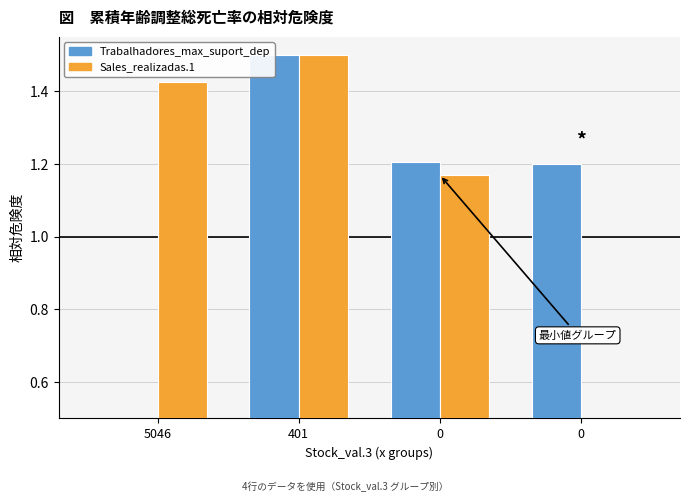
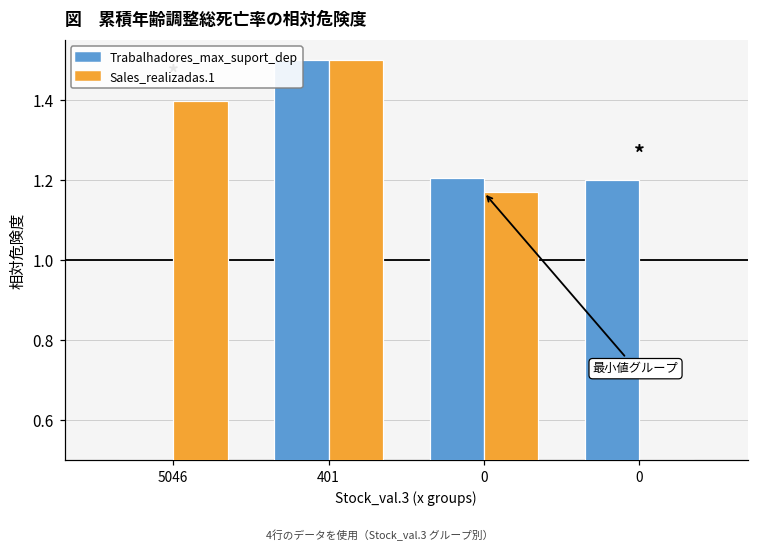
Sales_realizadas.1, 5046: 1.43 -> 1.40
